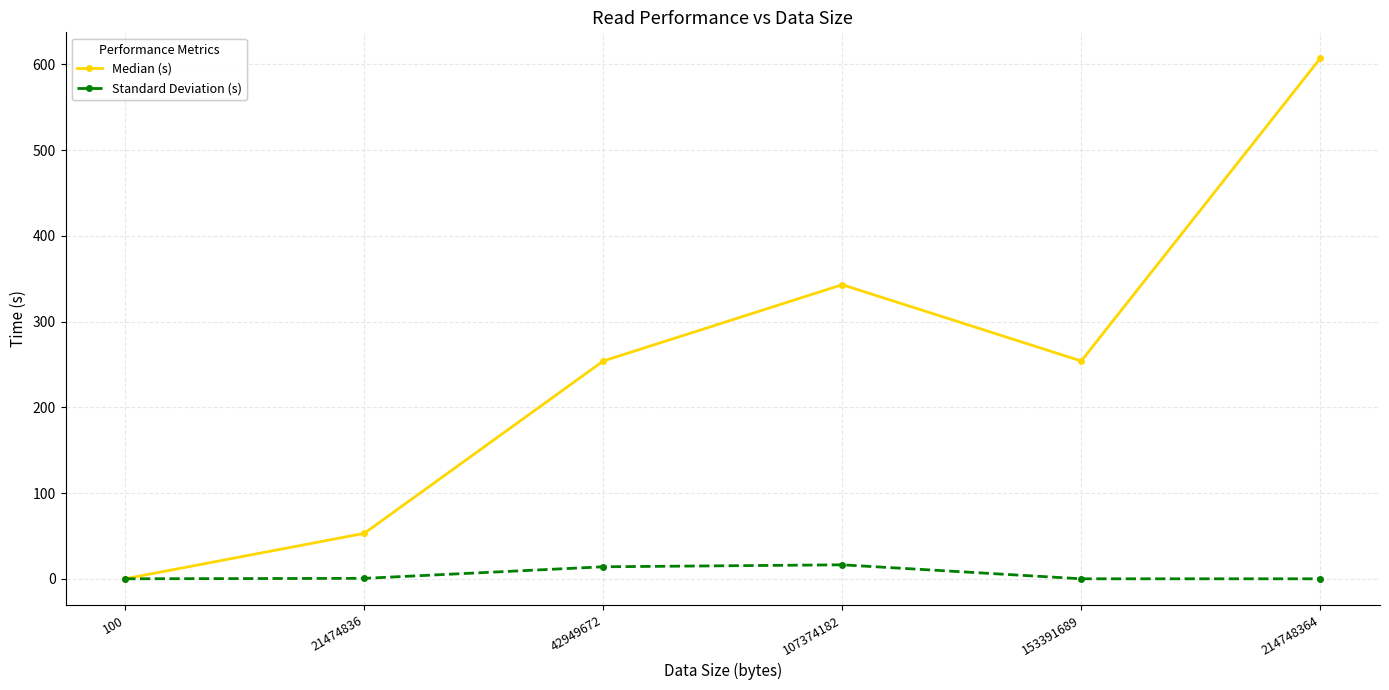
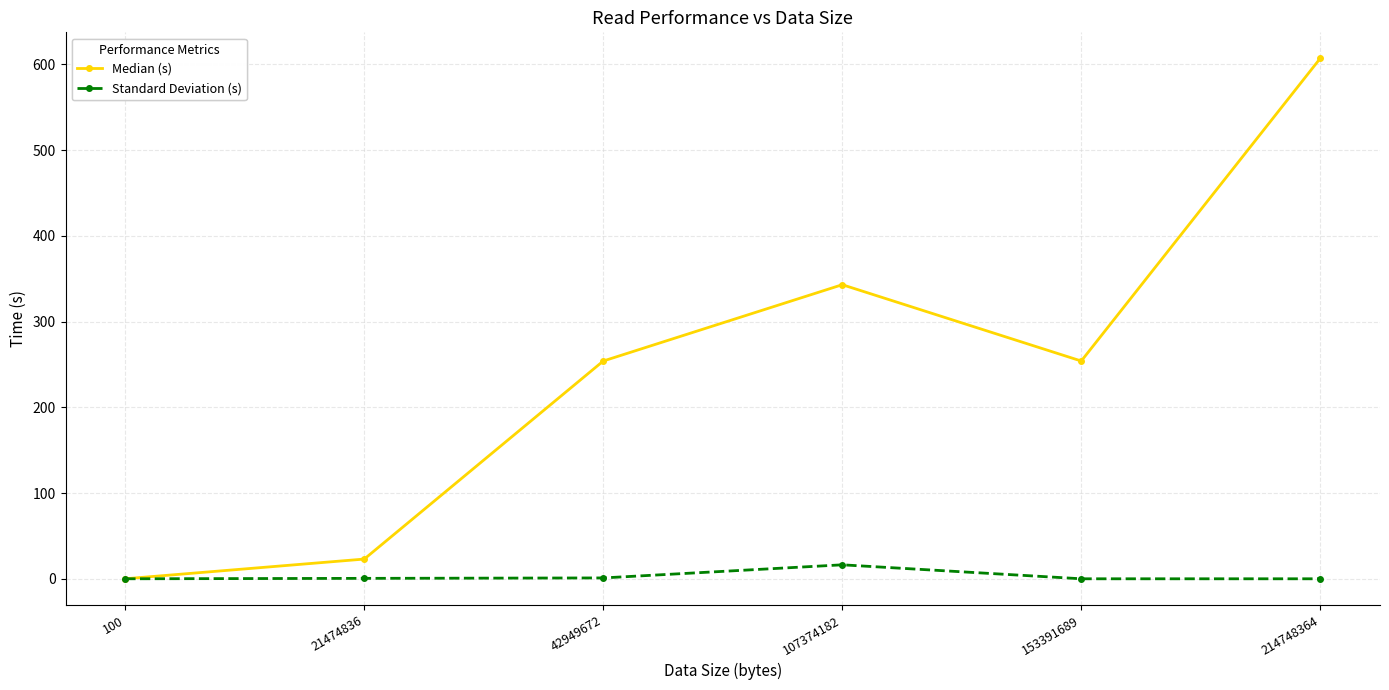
Median (s), 21474836: 50 -> 20
Standard Deviation (s), 42949672: 10 -> 0
